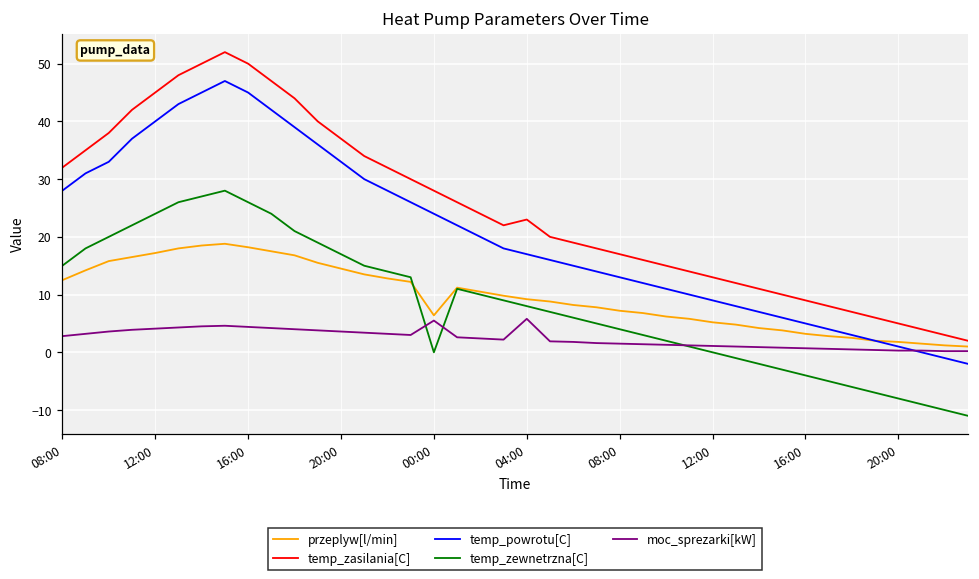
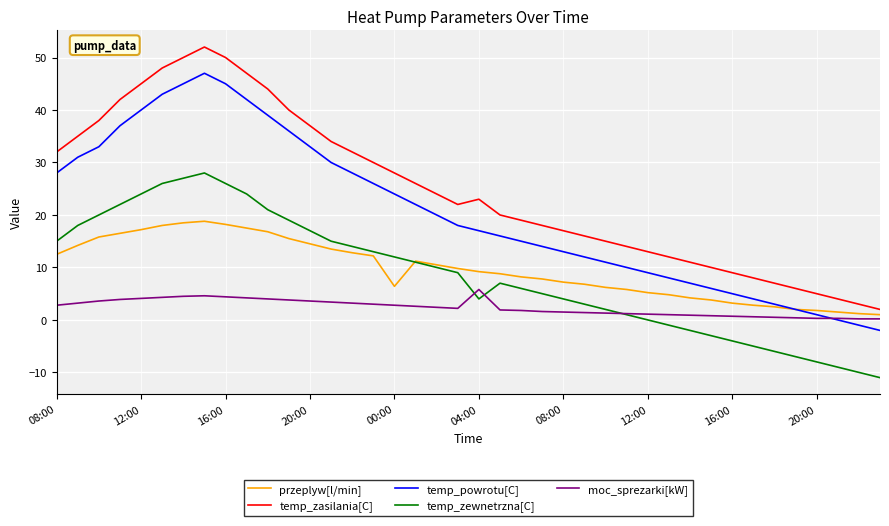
temp_zewnetrzna[C], 00:00: 0 -> 12
moc_sprezarki[kW], 00:00: 6 -> 3
temp_zewnetrzna[C], 04:00: 8 -> 4
